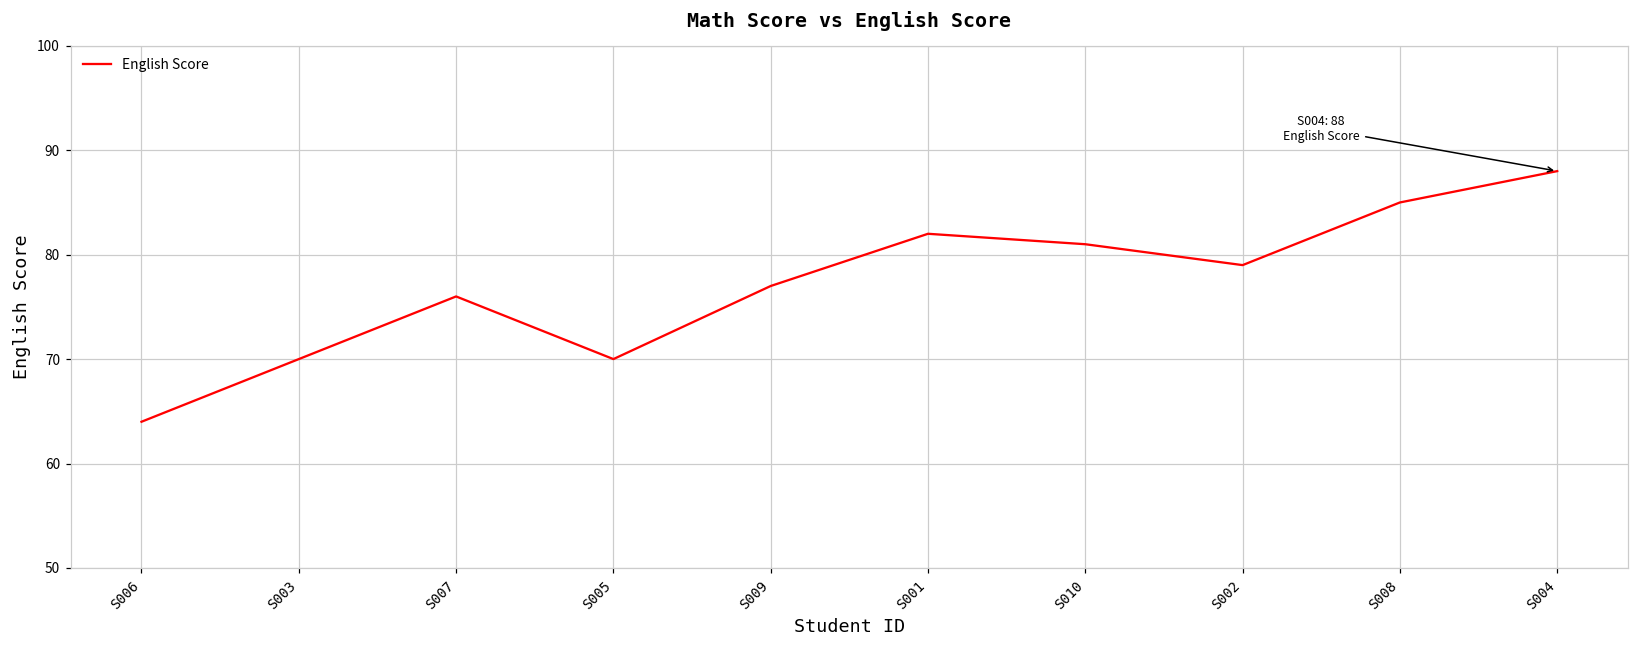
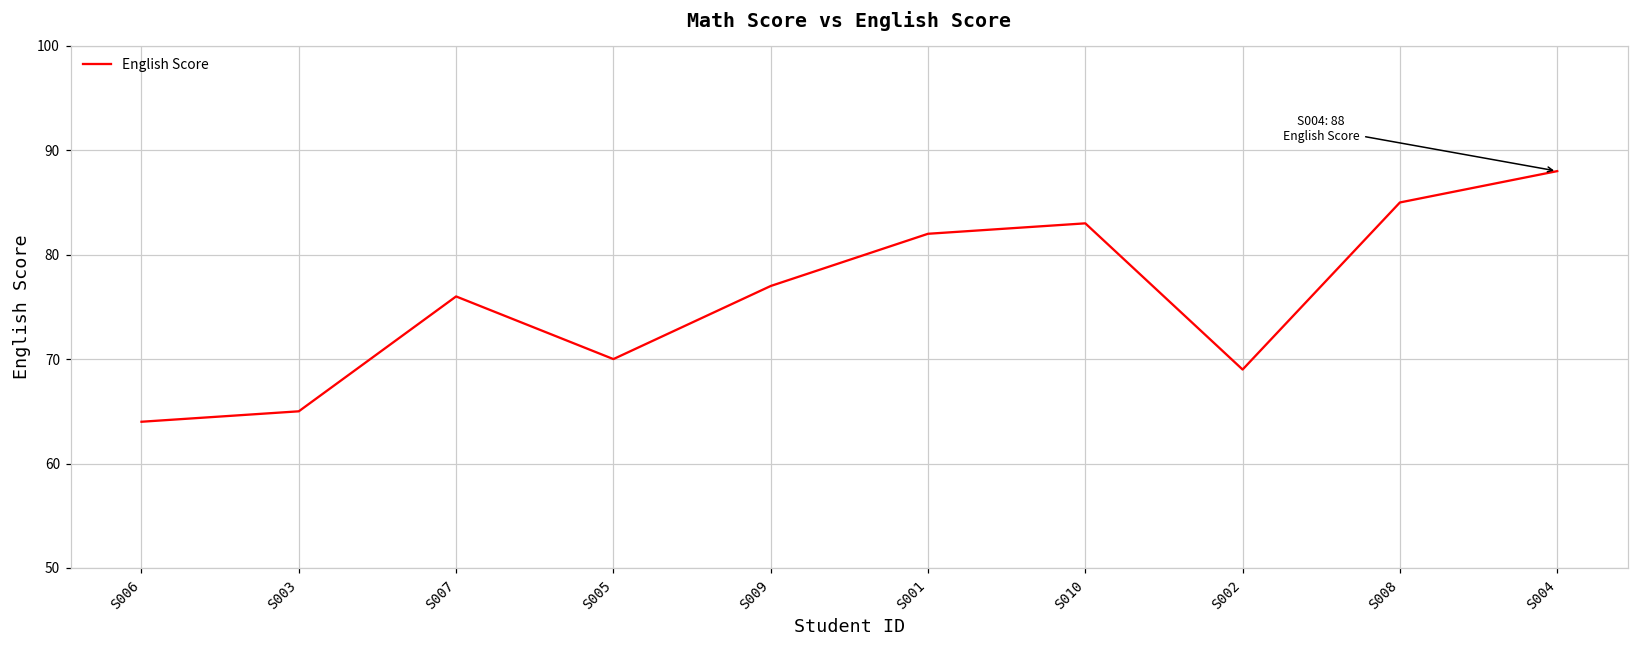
S003: 70 -> 65
S010: 81 -> 83
S002: 79 -> 69
